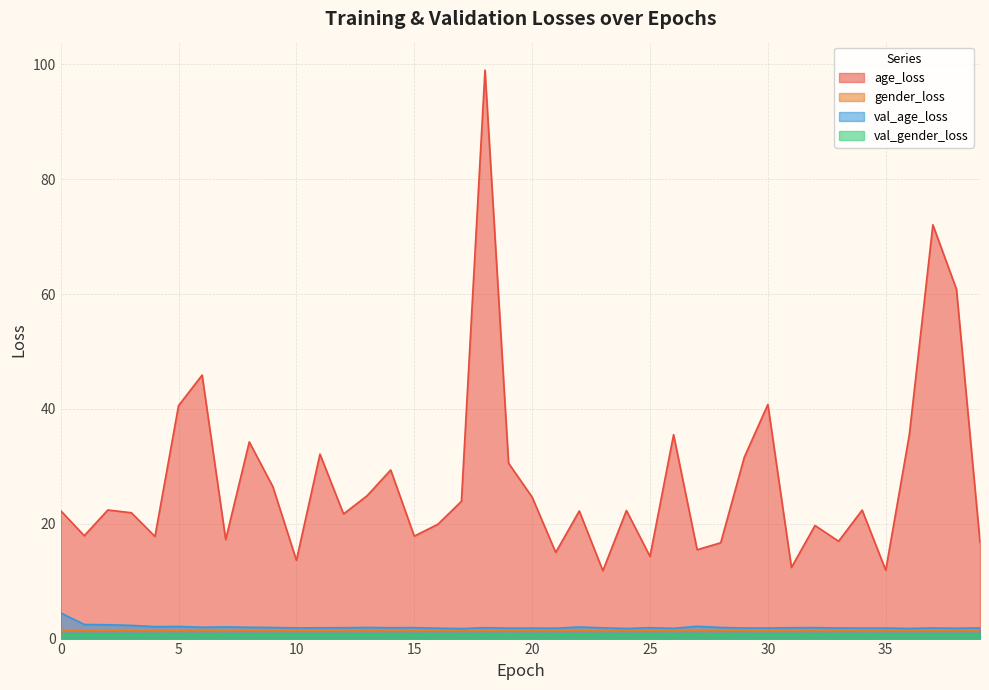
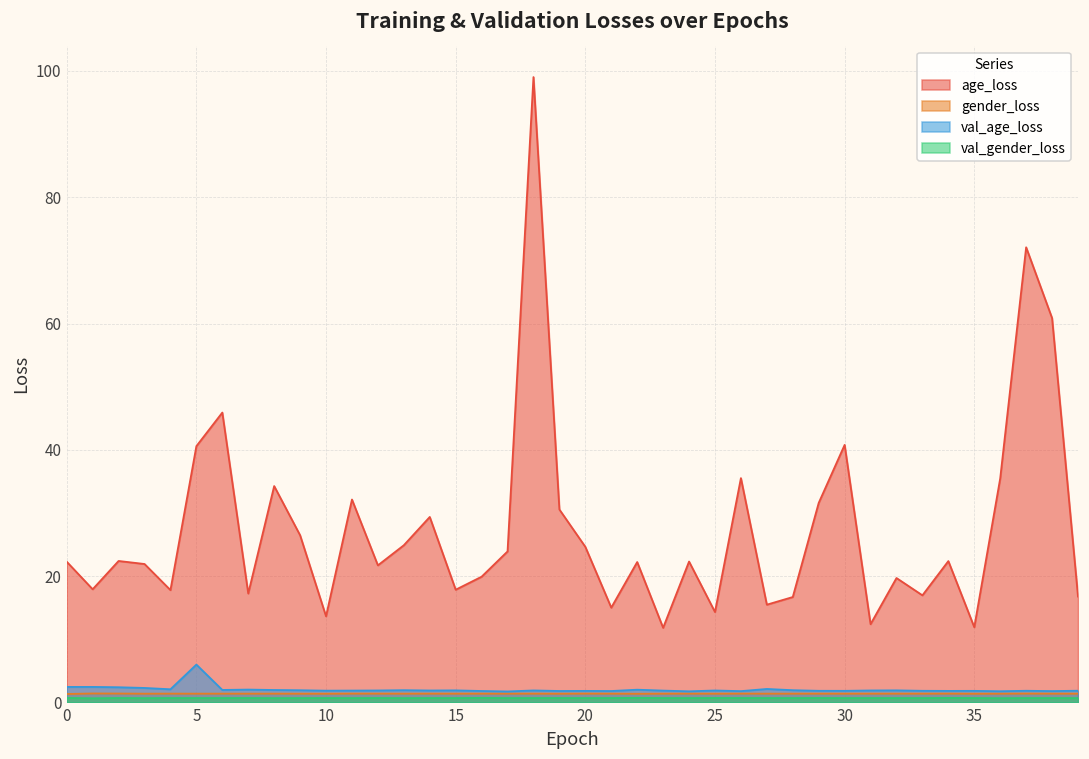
val_age_loss, 0: 4 -> 2
val_age_loss, 5: 2 -> 6
